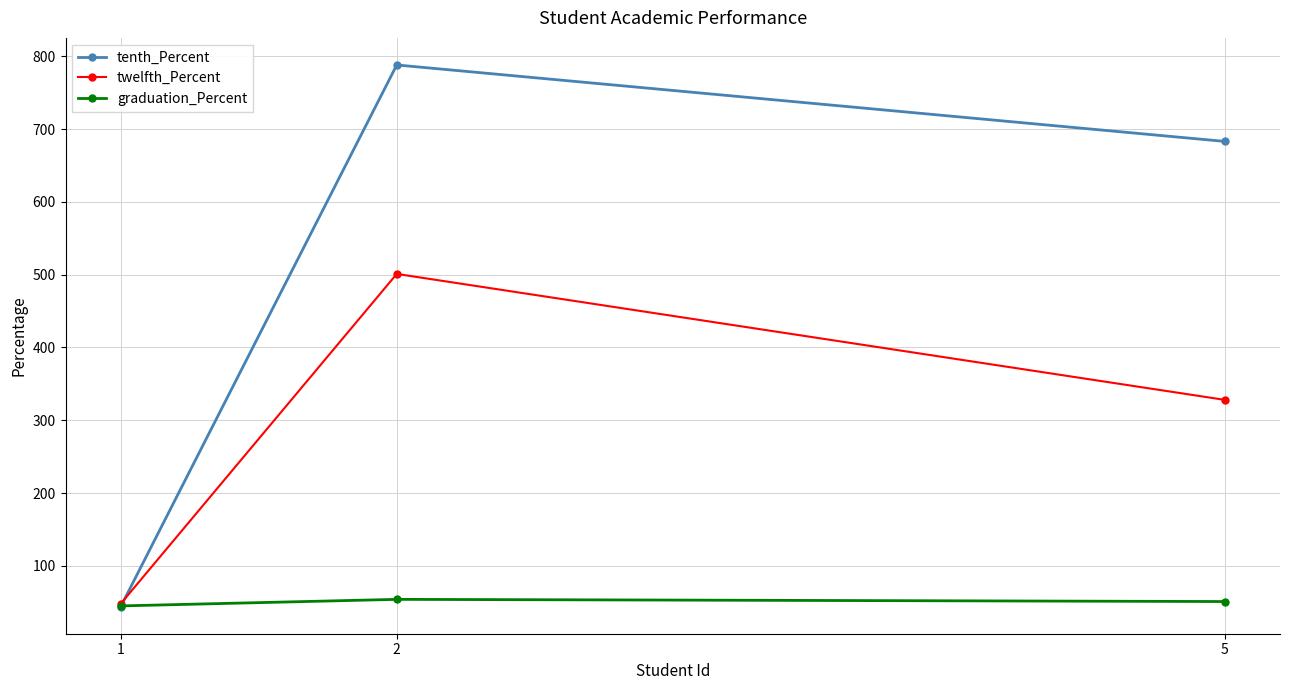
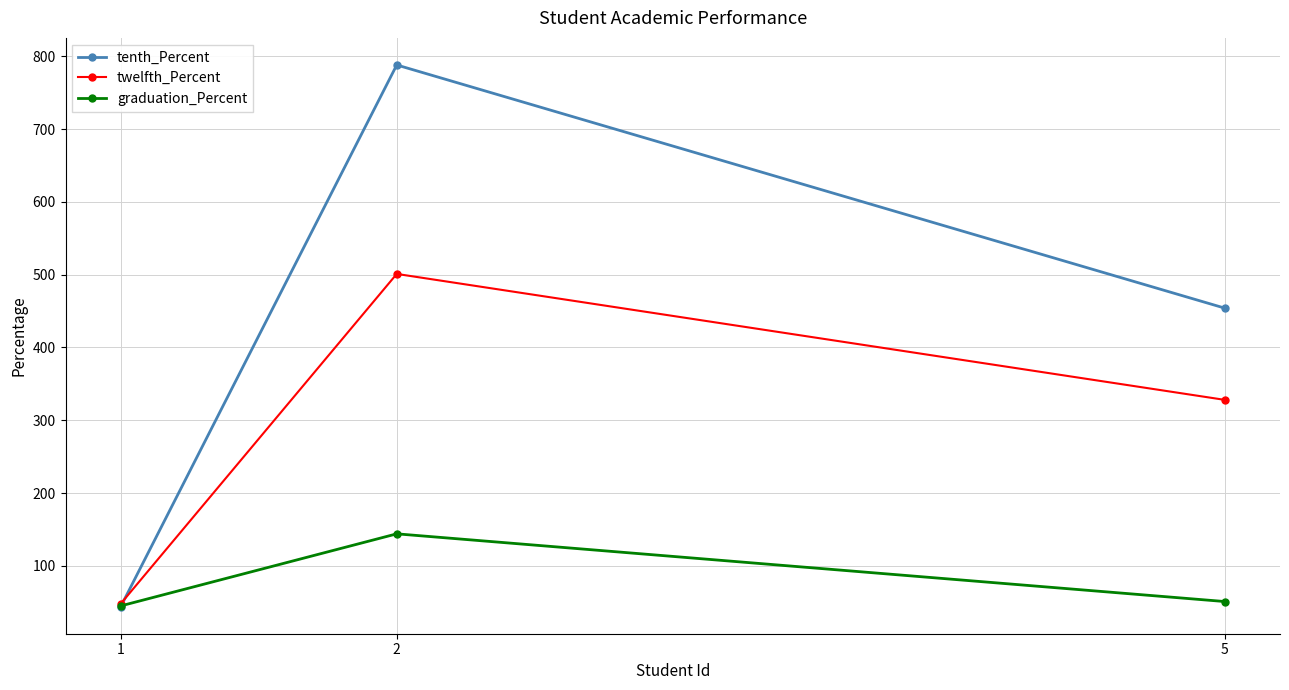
graduation_Percent, 2: 50 -> 140
tenth_Percent, 5: 680 -> 450
